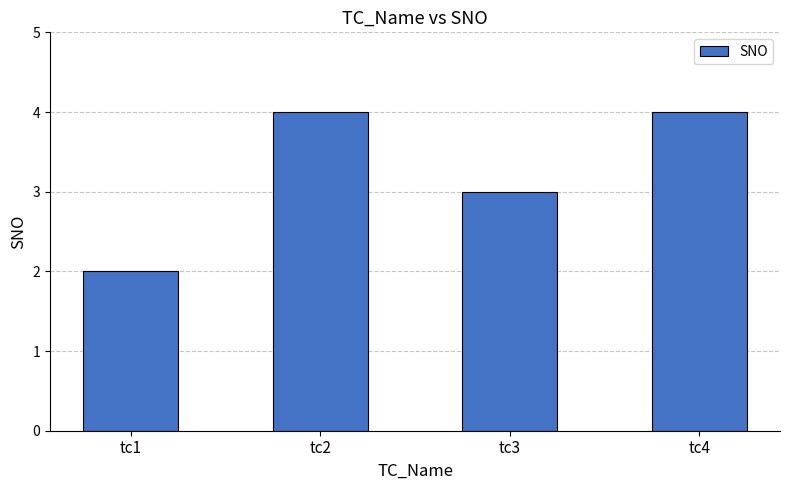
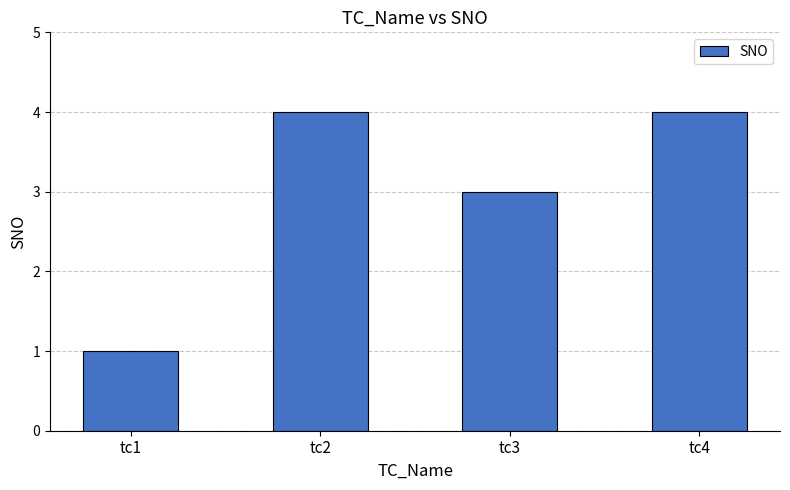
tc1: 2 -> 1
